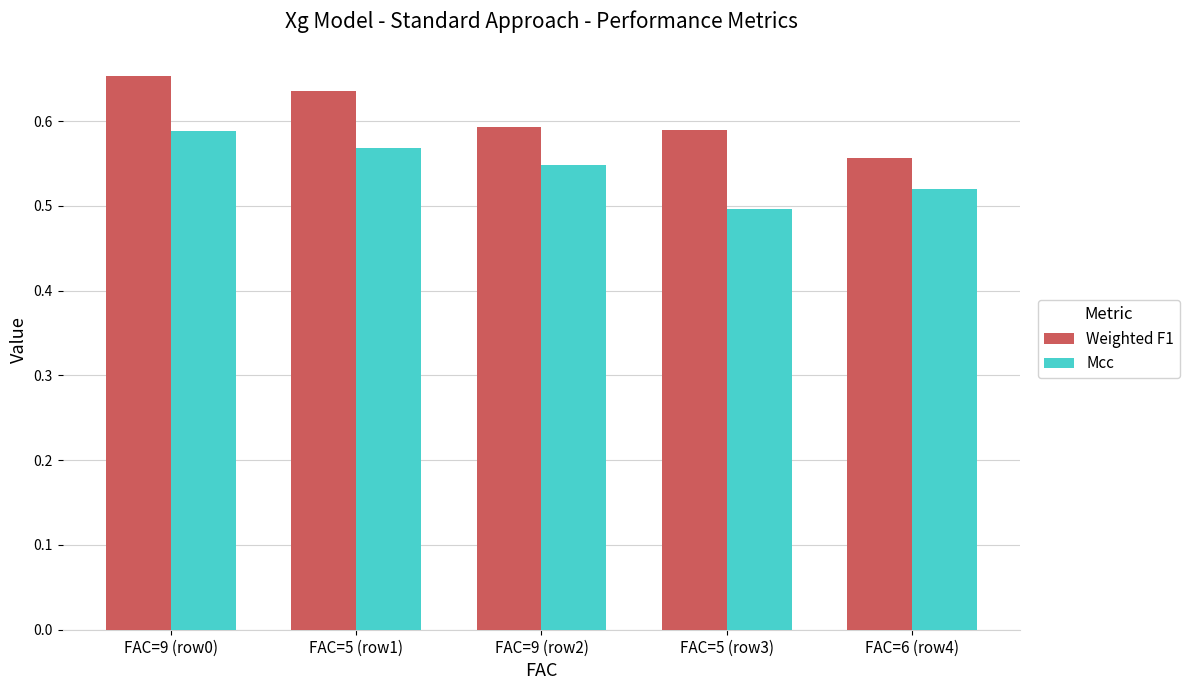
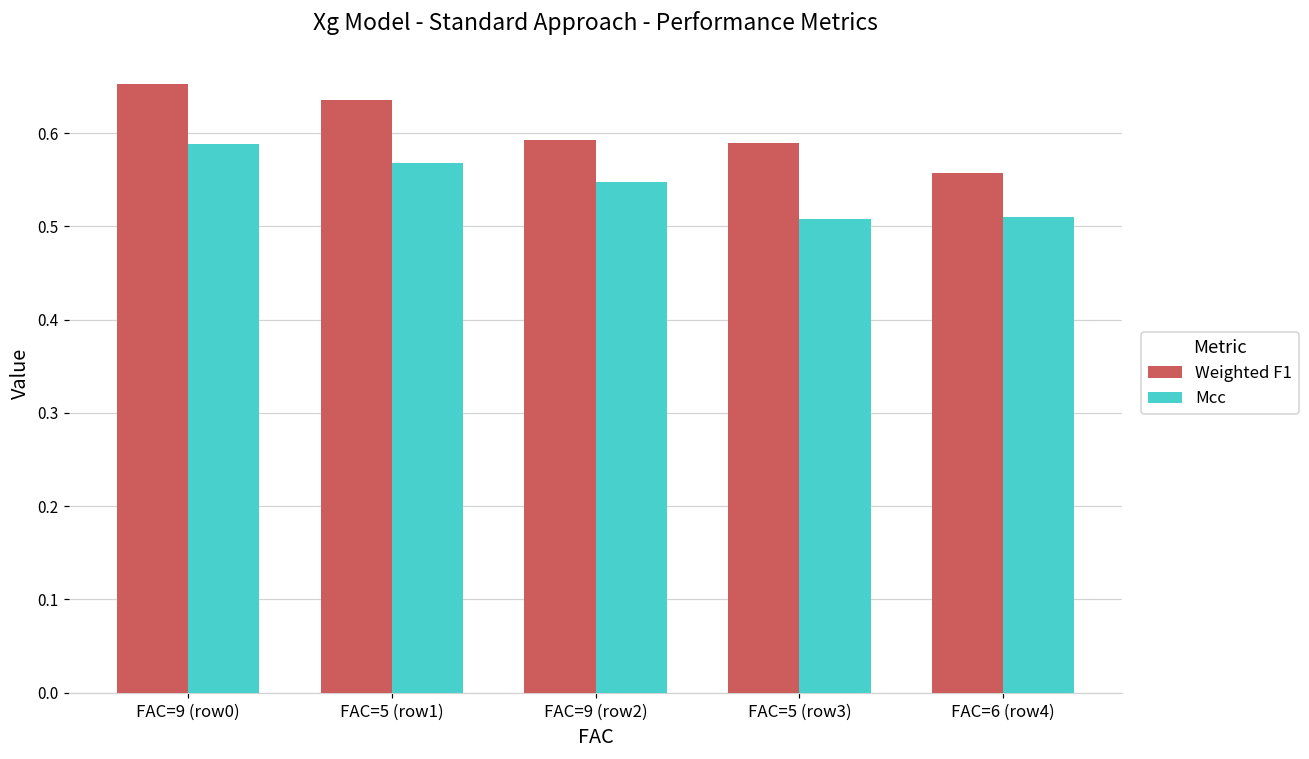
Mcc, FAC=5 (row3): 0.50 -> 0.51
Mcc, FAC=6 (row4): 0.52 -> 0.51
